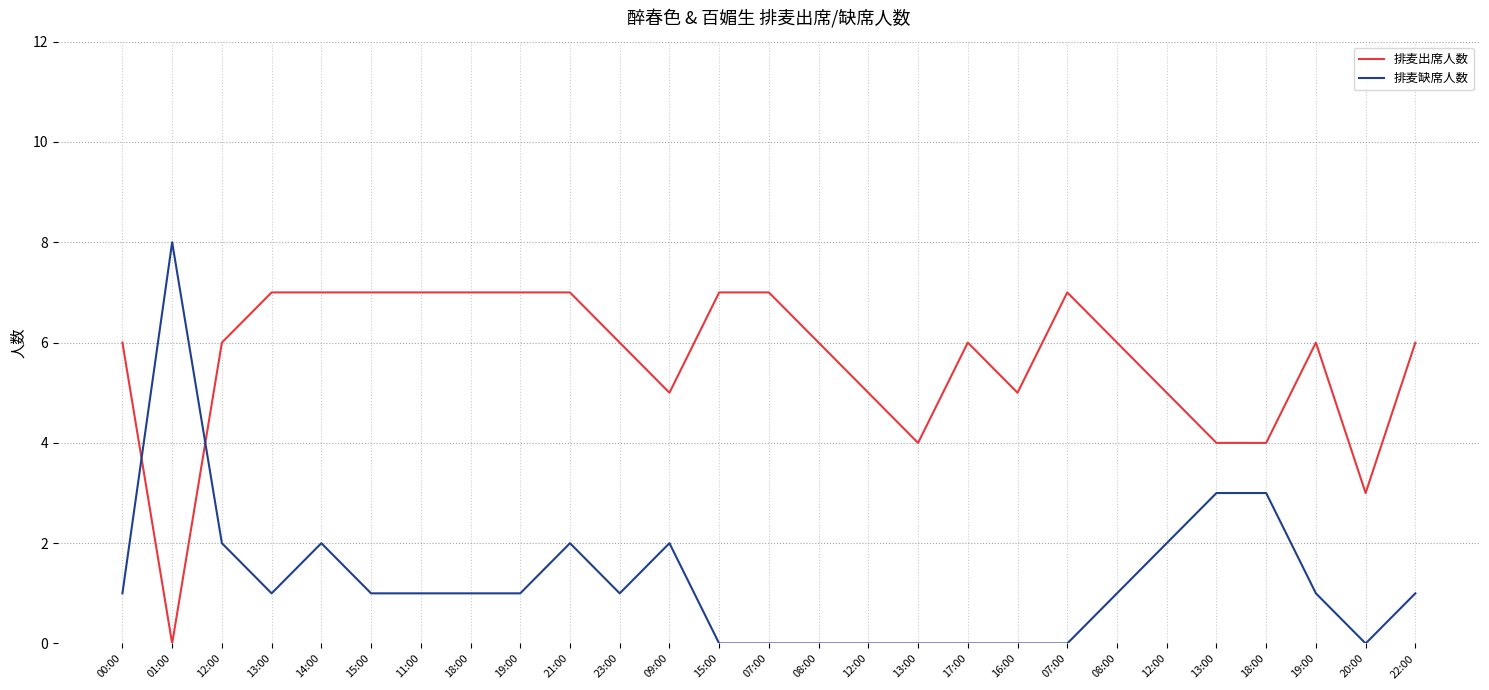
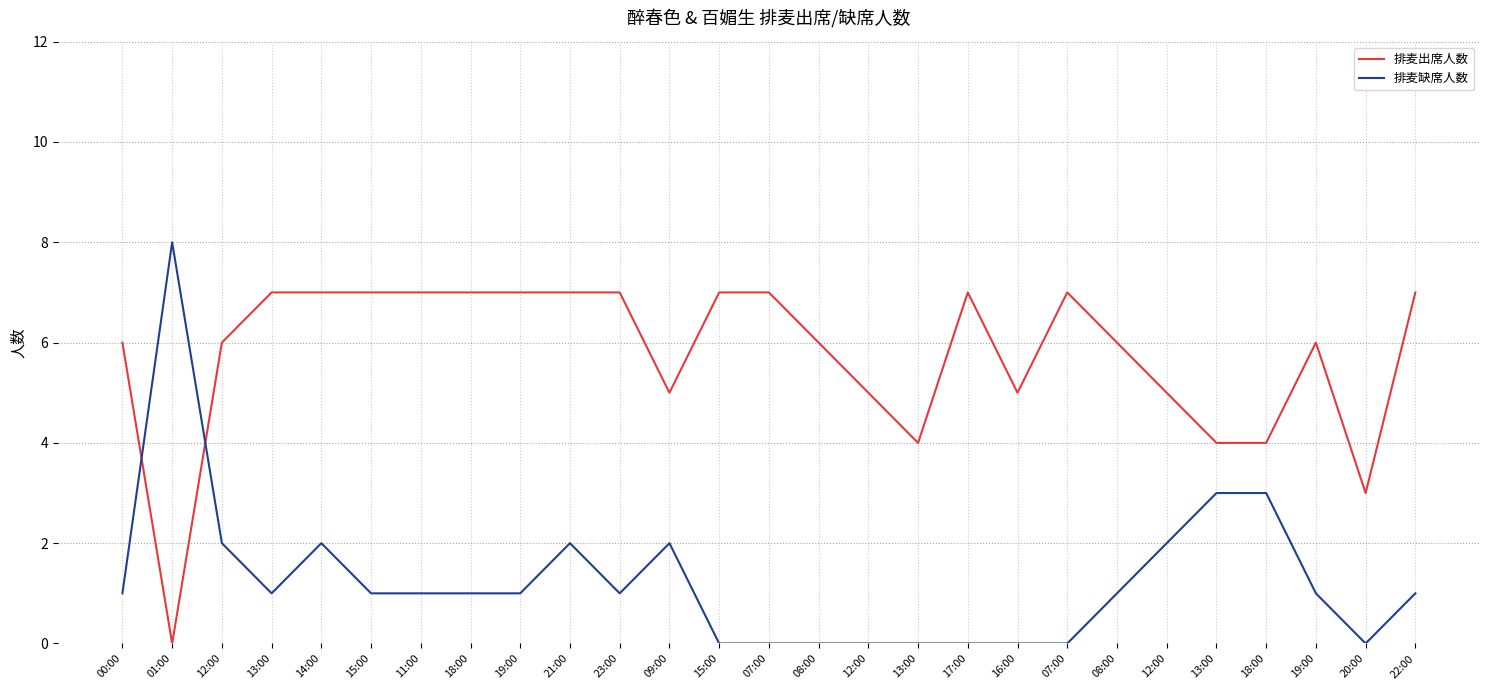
排麦出席人数, 23:00: 6 -> 7
排麦出席人数, 17:00: 6 -> 7
排麦出席人数, 22:00: 6 -> 7
